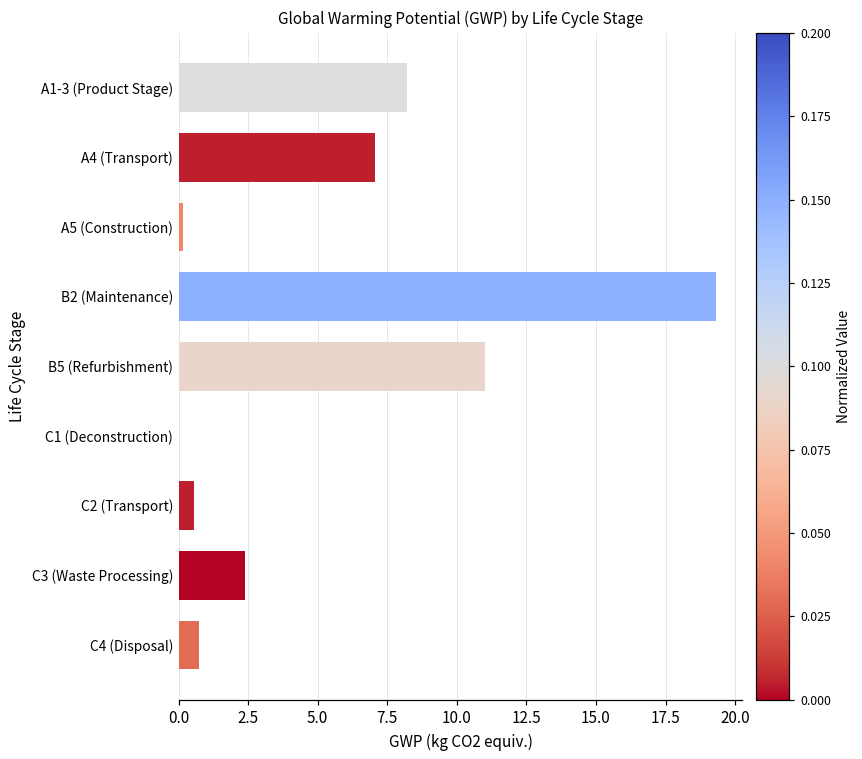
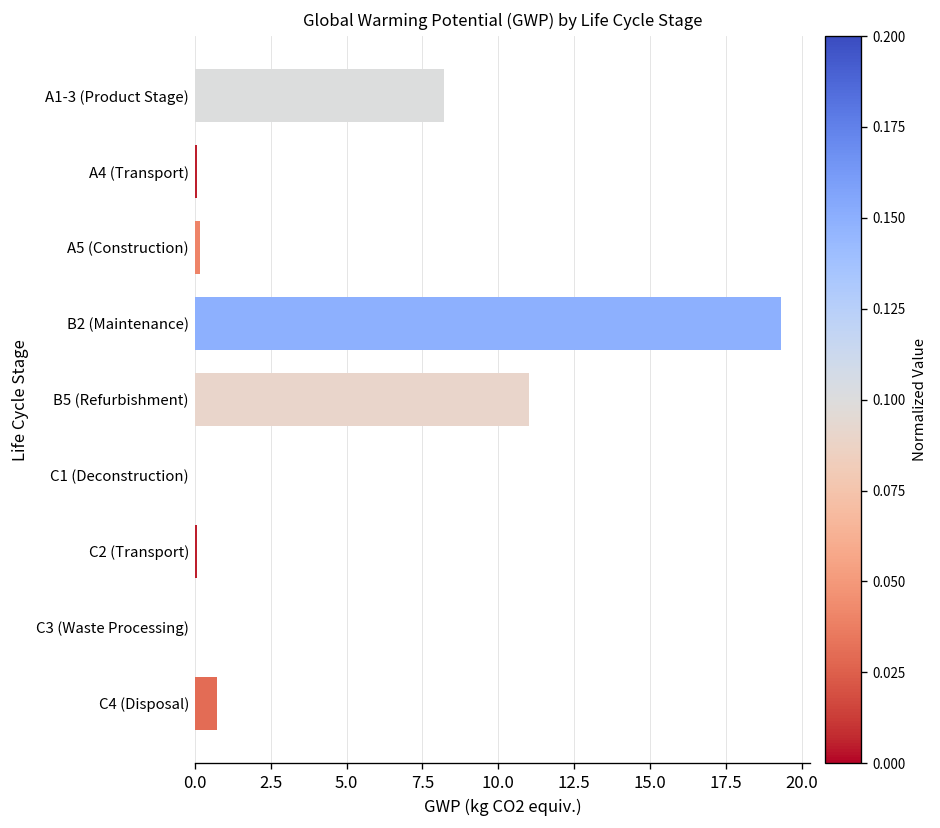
A4 (Transport): 7.1 -> 0.1
C2 (Transport): 0.5 -> 0.1
C3 (Waste Processing): 2.4 -> 0.0
